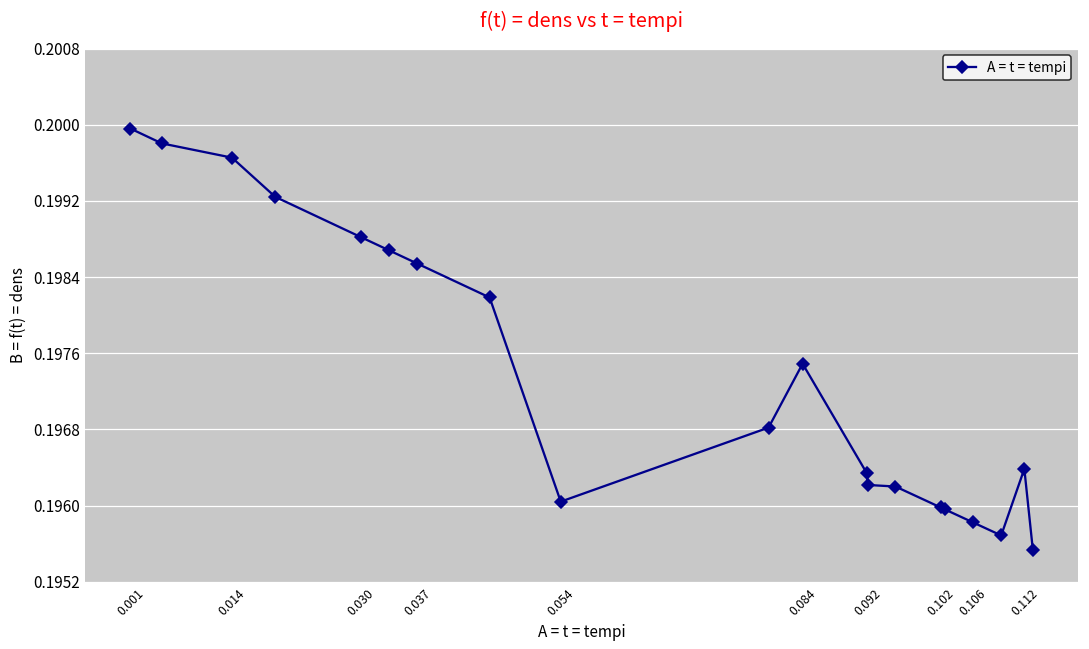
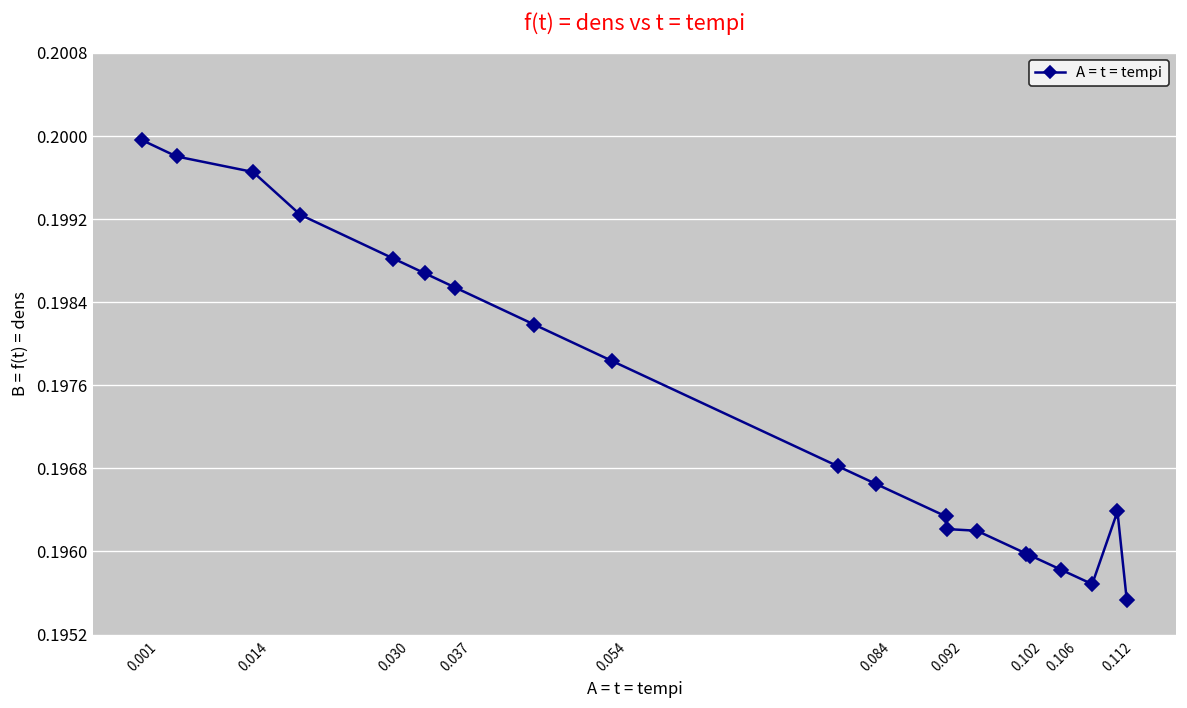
0.054: 0.1960 -> 0.1978
0.084: 0.1975 -> 0.1967
